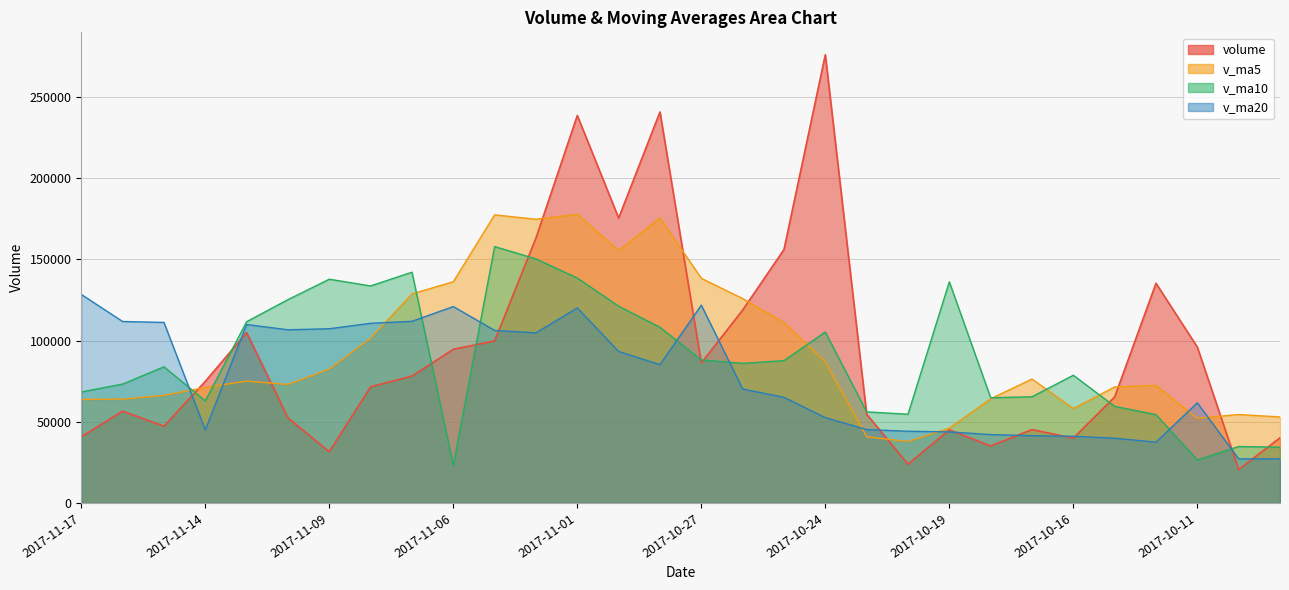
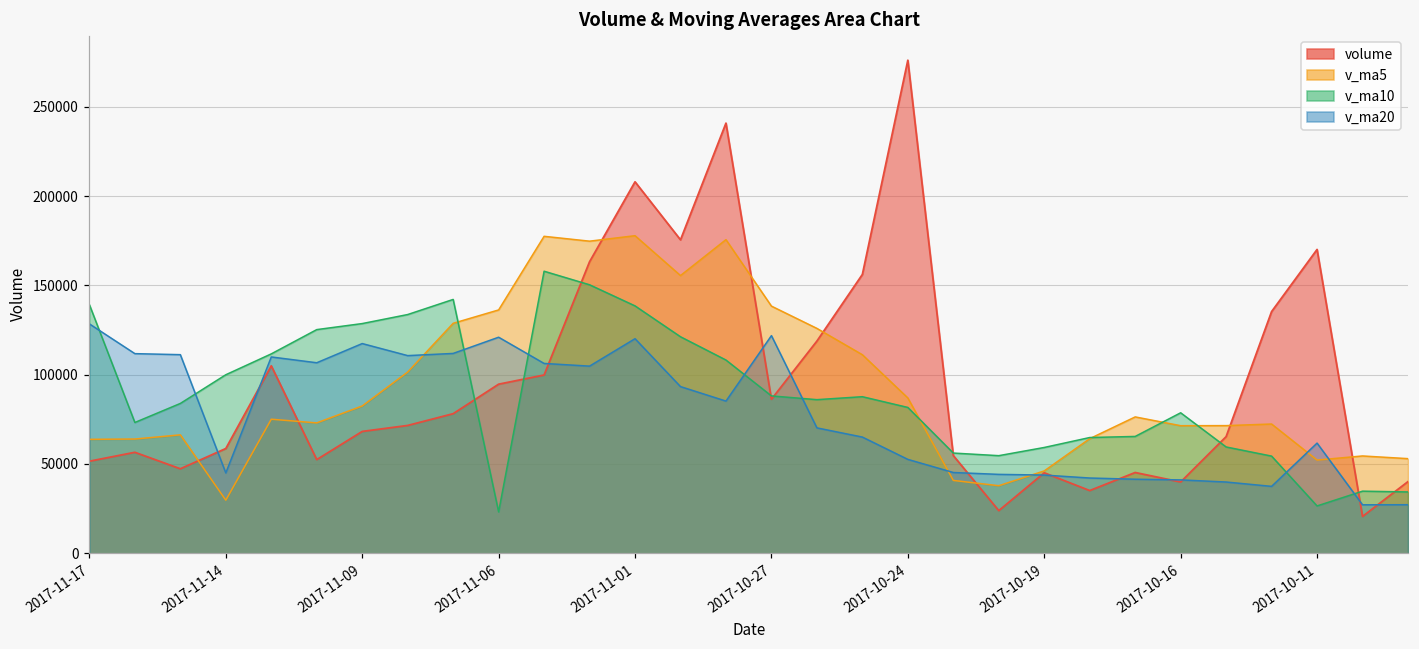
volume, 2017-11-17: 41000 -> 52000
v_ma10, 2017-11-17: 68000 -> 139000
volume, 2017-11-14: 75000 -> 59000
v_ma5, 2017-11-14: 71000 -> 30000
v_ma10, 2017-11-14: 63000 -> 100000
volume, 2017-11-09: 32000 -> 68000
v_ma10, 2017-11-09: 138000 -> 129000
v_ma20, 2017-11-09: 107000 -> 117000
volume, 2017-11-01: 239000 -> 208000
v_ma10, 2017-10-24: 105000 -> 82000
v_ma10, 2017-10-19: 136000 -> 59000
v_ma5, 2017-10-16: 58000 -> 71000
volume, 2017-10-11: 96000 -> 170000
